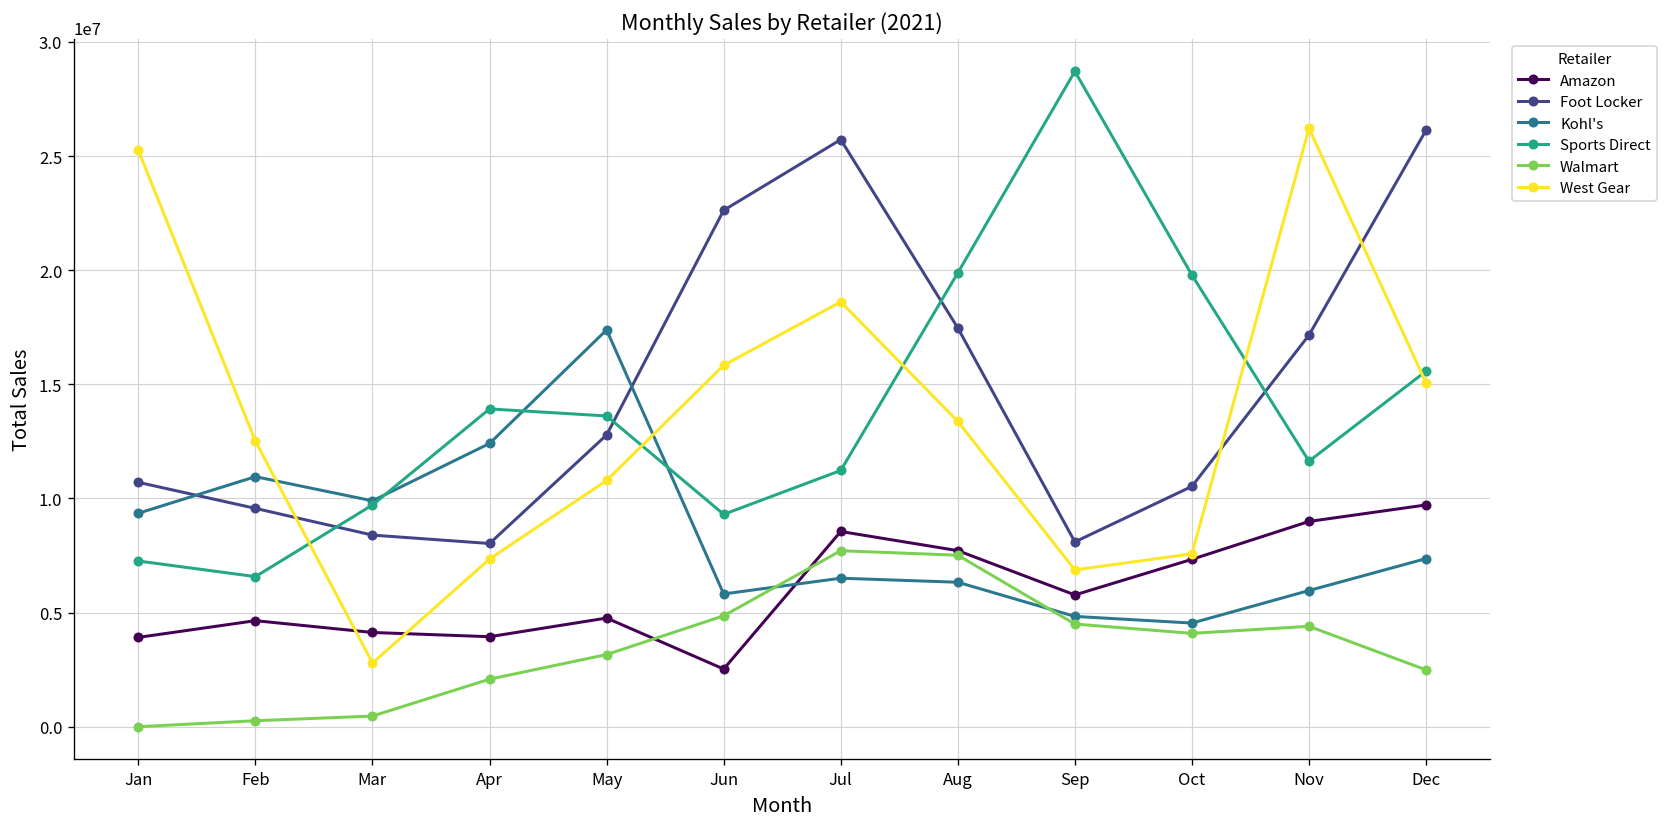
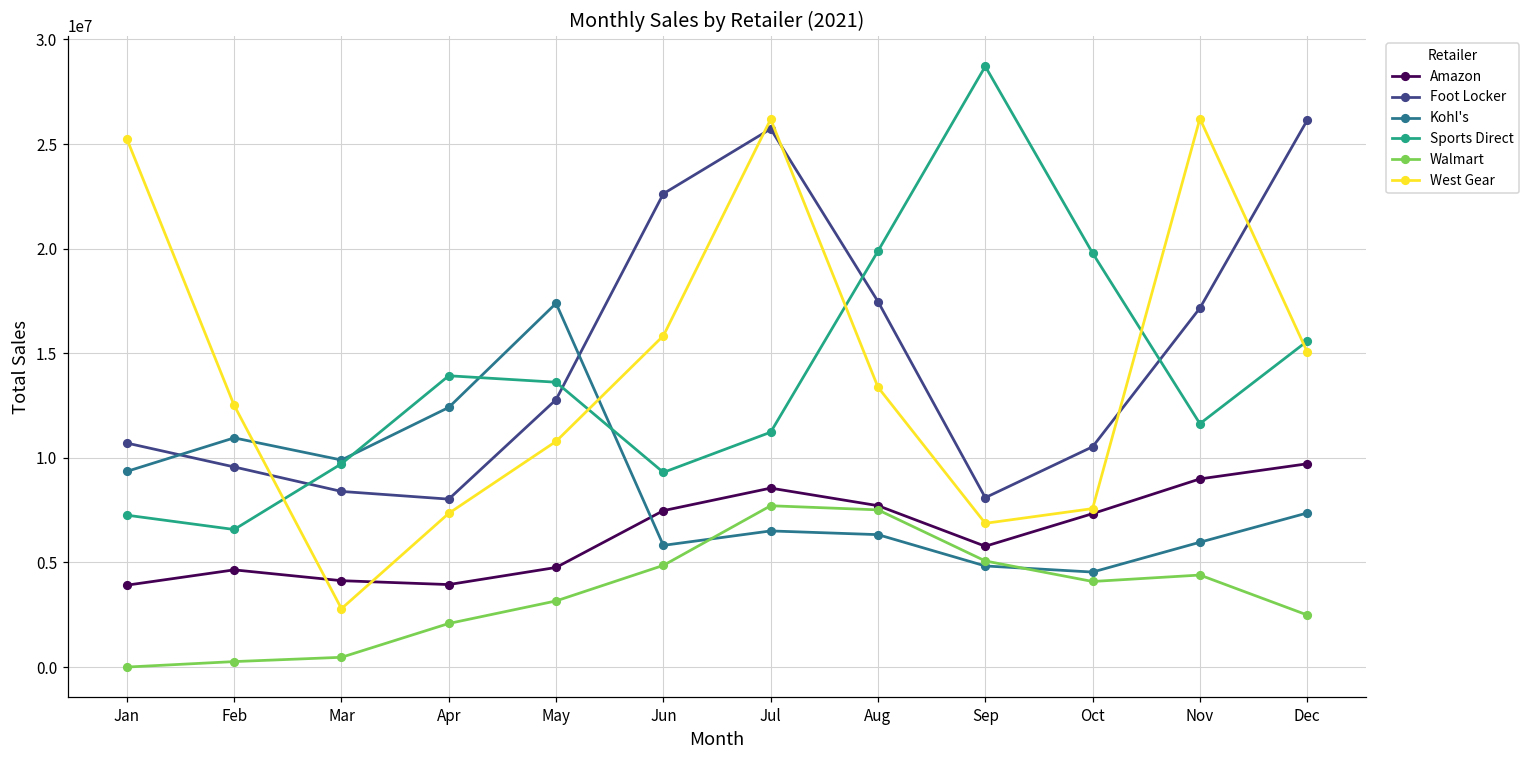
Amazon, Jun: 2500000 -> 7500000
West Gear, Jul: 18600000 -> 26200000
Walmart, Sep: 4500000 -> 5100000
